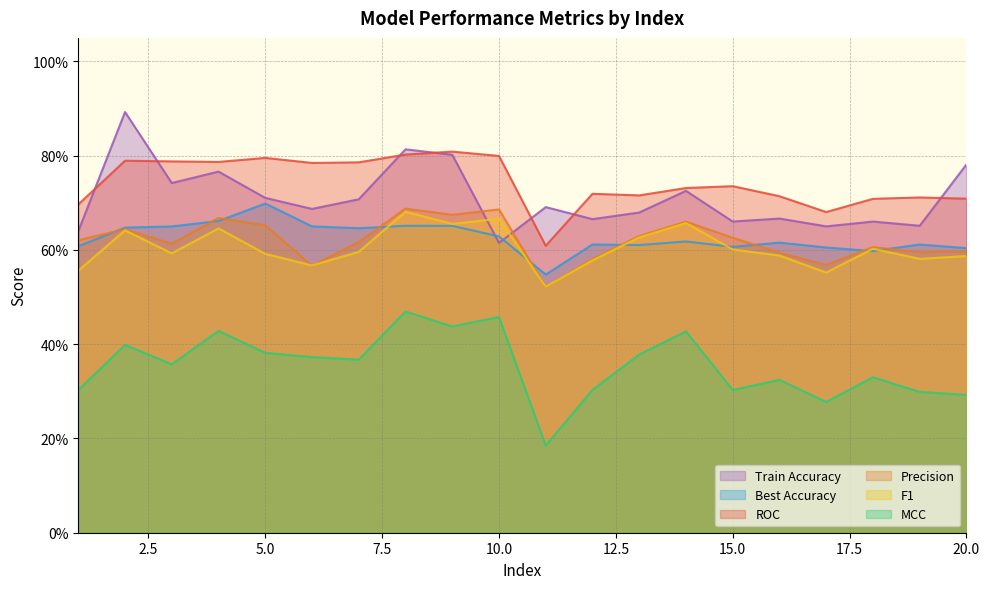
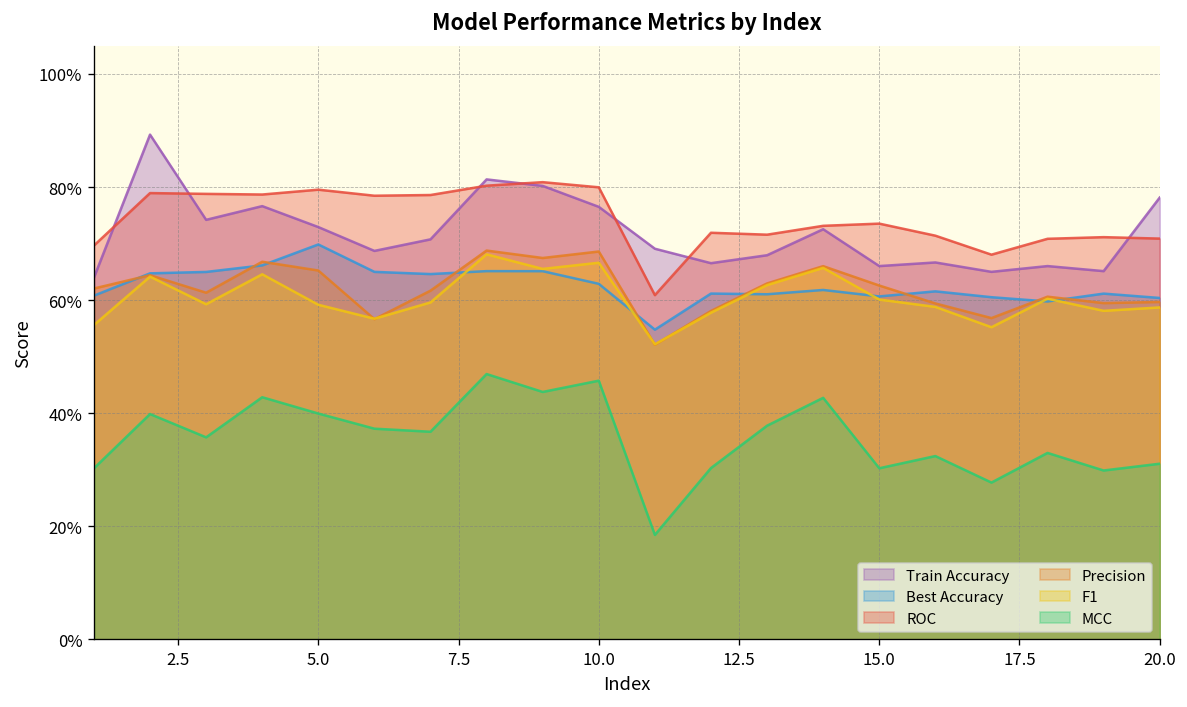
Train Accuracy, 5.0: 71% -> 73%
MCC, 5.0: 38% -> 40%
Train Accuracy, 10.0: 61% -> 77%
MCC, 20.0: 29% -> 31%
